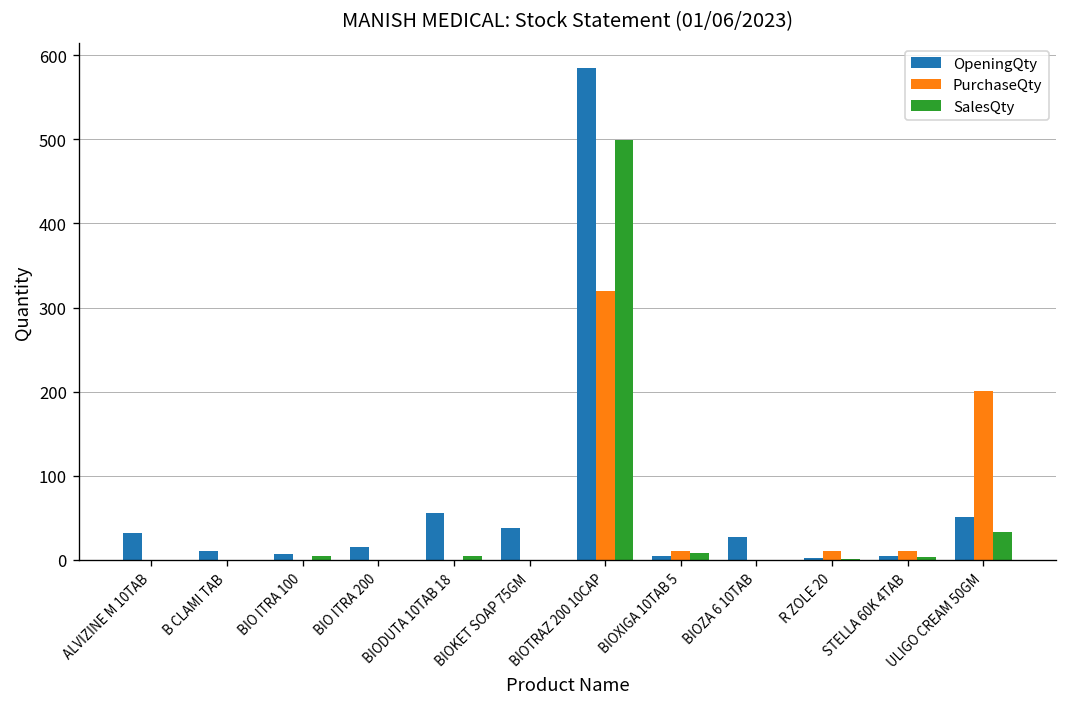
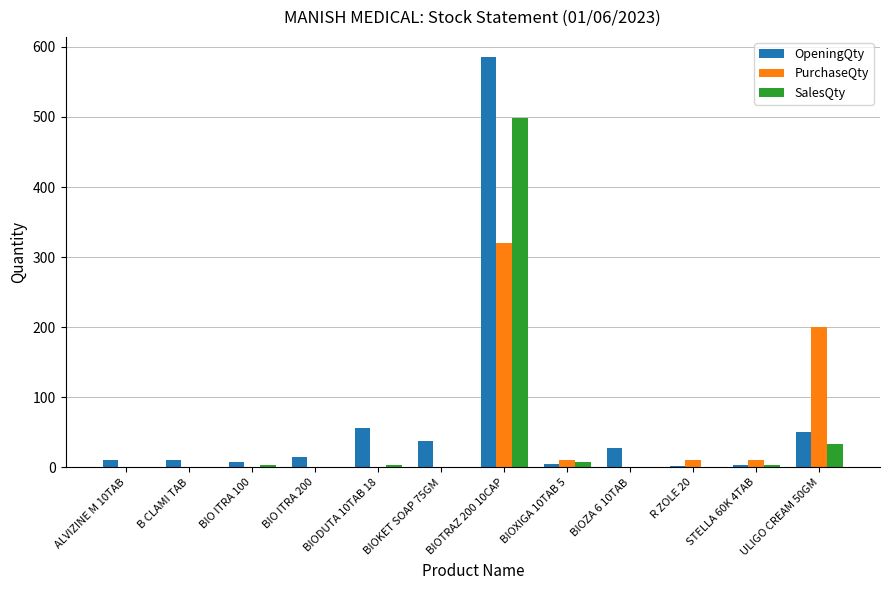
OpeningQty, ALVIZINE M 10TAB: 30 -> 10
